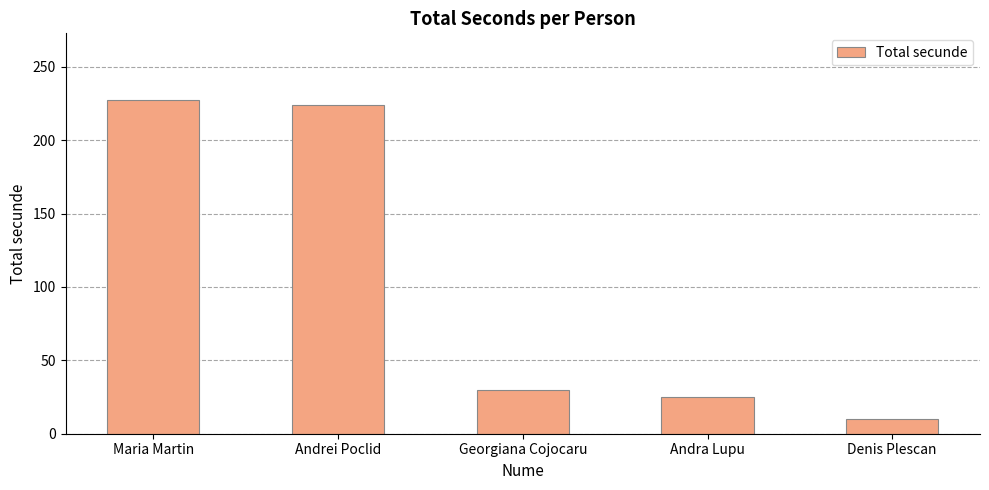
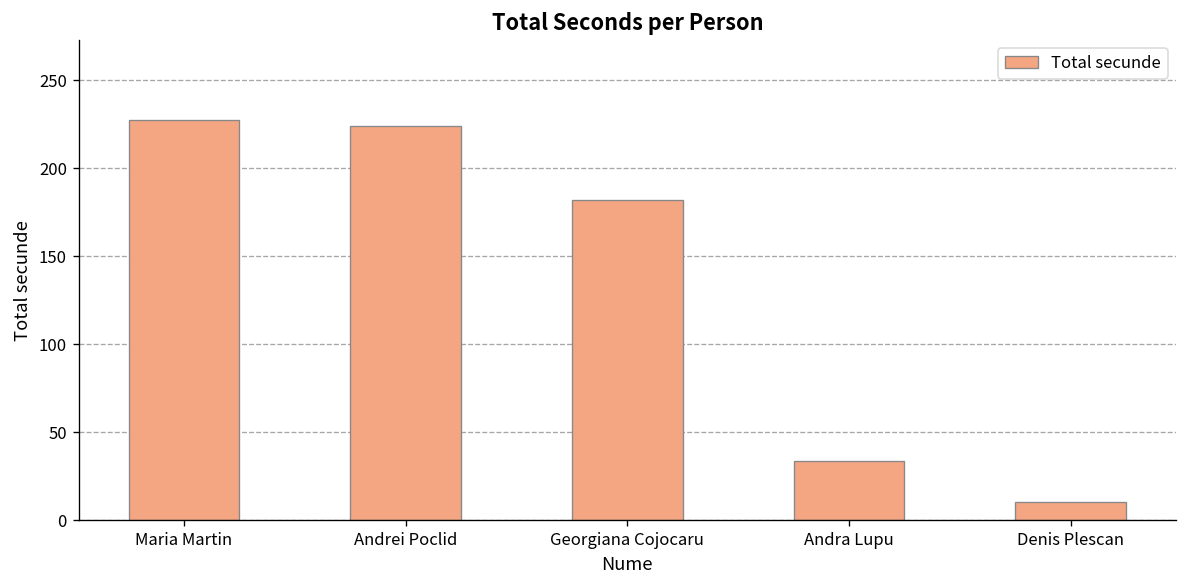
Georgiana Cojocaru: 30 -> 182
Andra Lupu: 25 -> 34
